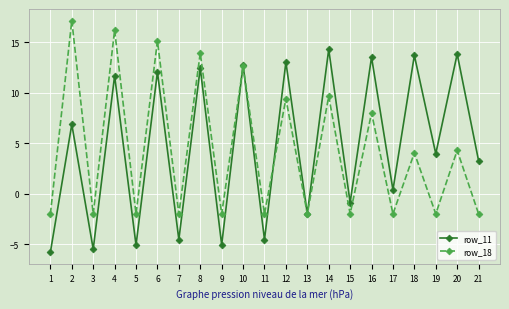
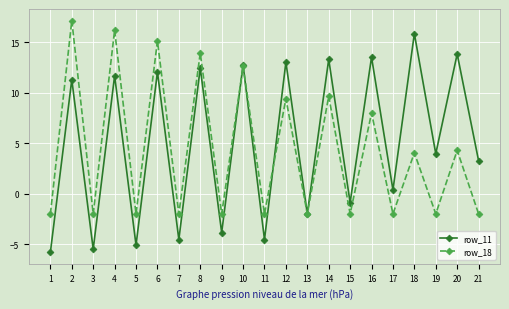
row_11, 2: 6.9 -> 11.3
row_11, 9: -5.1 -> -3.9
row_11, 14: 14.3 -> 13.3
row_11, 18: 13.7 -> 15.9
